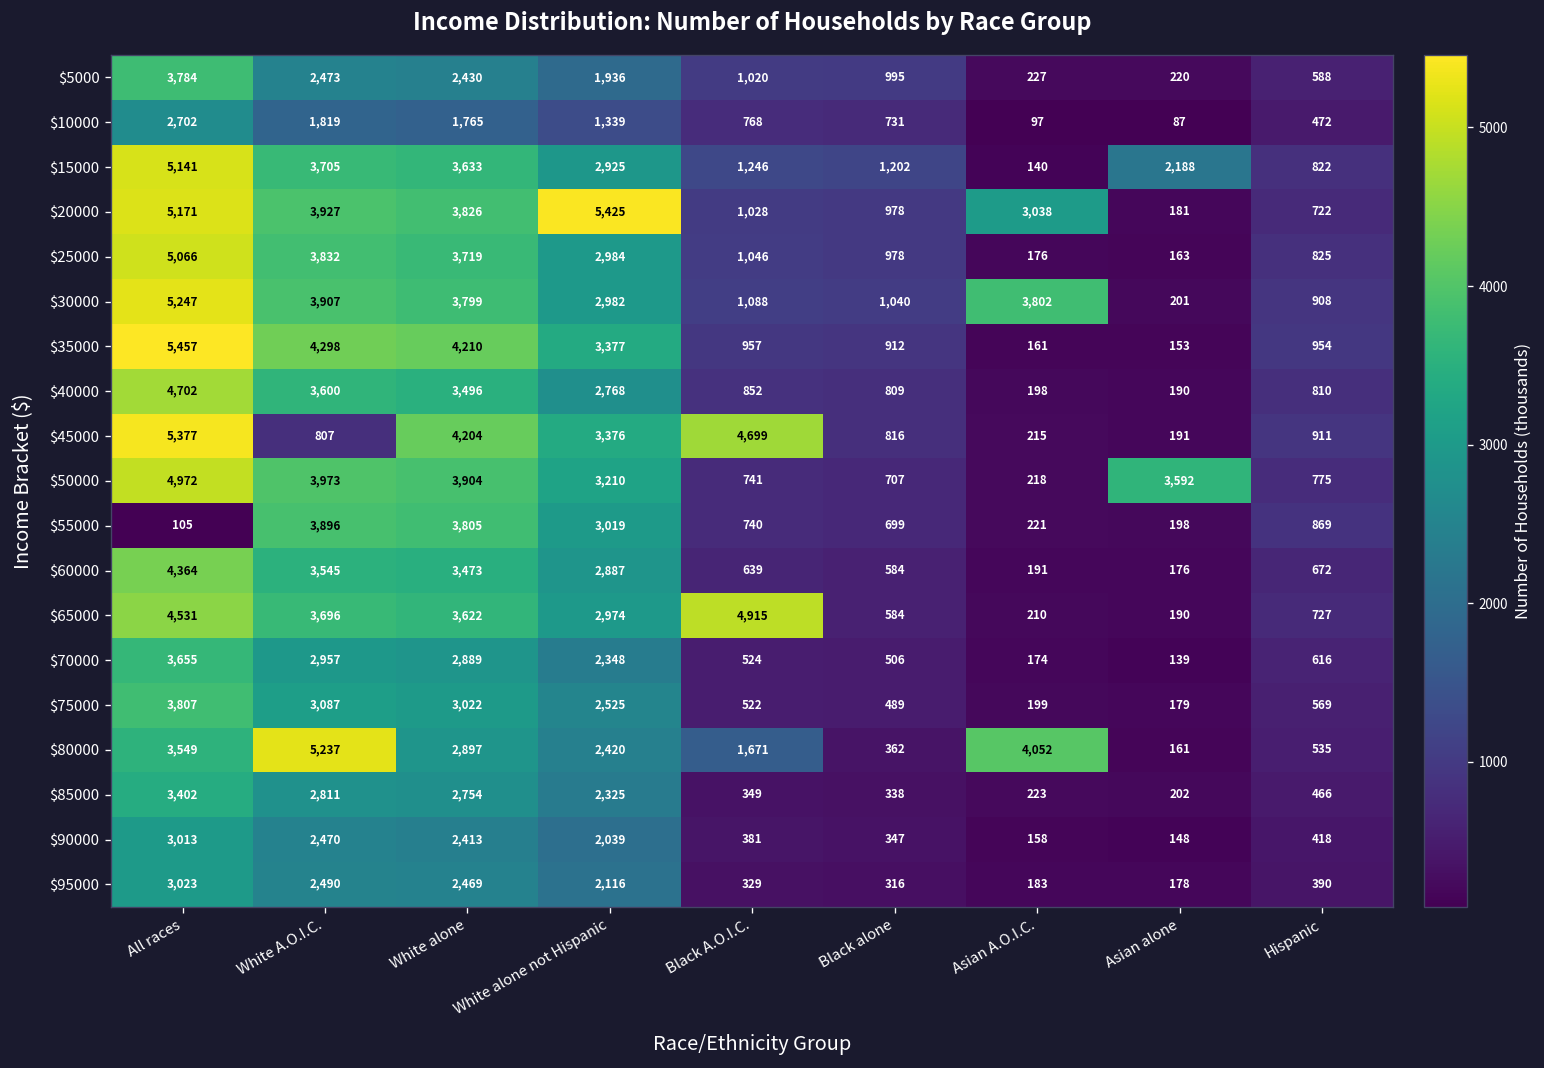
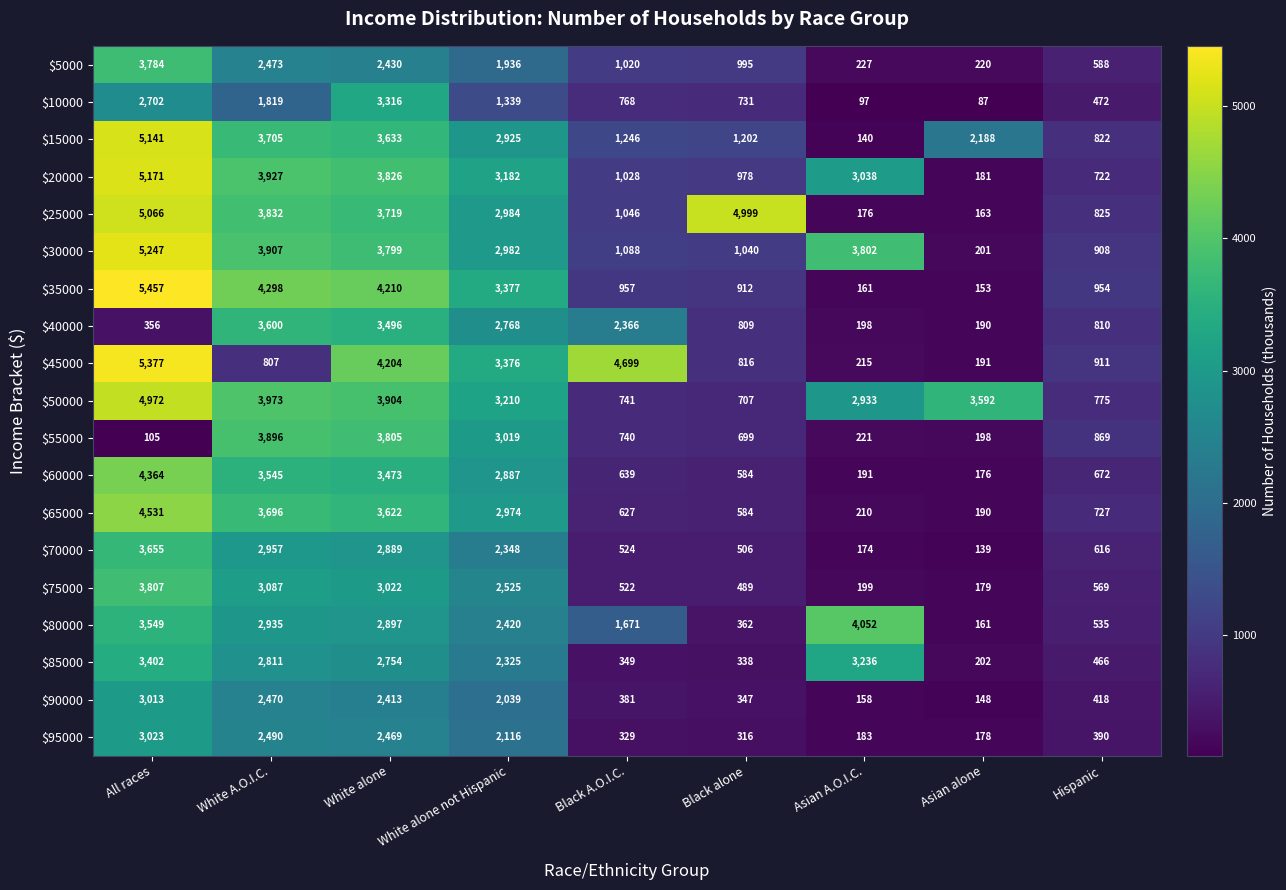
$10000, White alone: 1,765 -> 3,316
$20000, White alone not Hispanic: 5,425 -> 3,182
$25000, Black alone: 978 -> 4,999
$40000, All races: 4,702 -> 356
$40000, Black A.O.I.C.: 852 -> 2,366
$50000, Asian A.O.I.C.: 218 -> 2,933
$65000, Black A.O.I.C.: 4,915 -> 627
$80000, White A.O.I.C.: 5,237 -> 2,935
$85000, Asian A.O.I.C.: 223 -> 3,236
